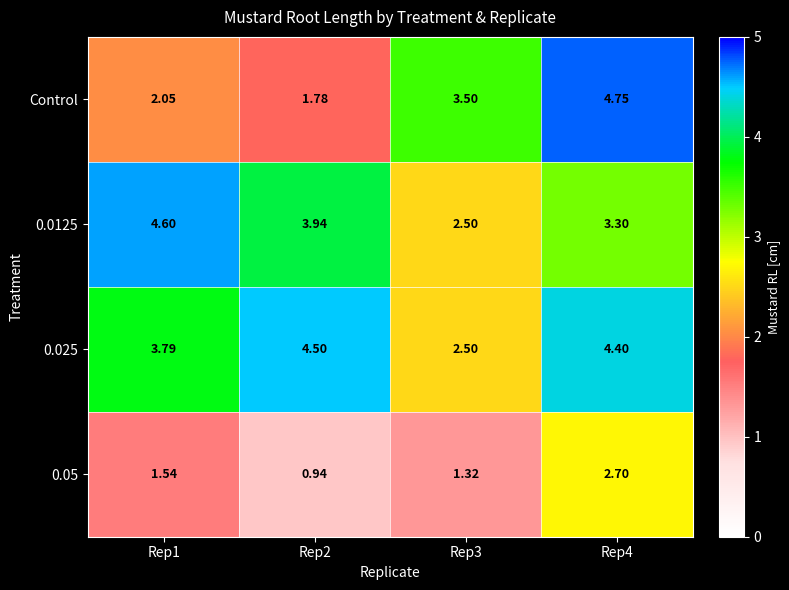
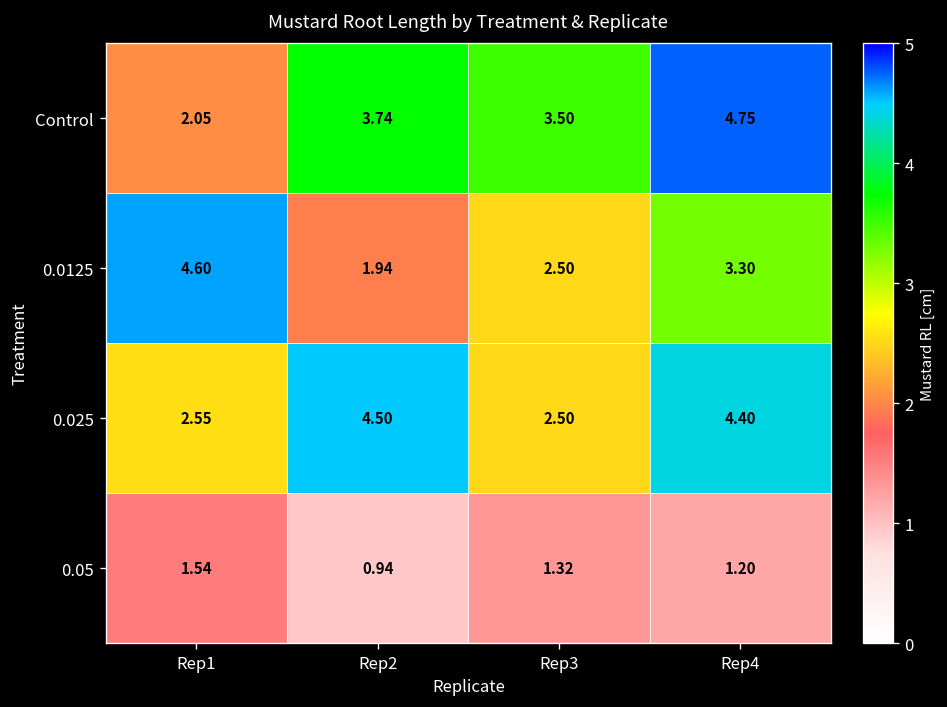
Control, Rep2: 1.78 -> 3.74
0.0125, Rep2: 3.94 -> 1.94
0.025, Rep1: 3.79 -> 2.55
0.05, Rep4: 2.70 -> 1.20
